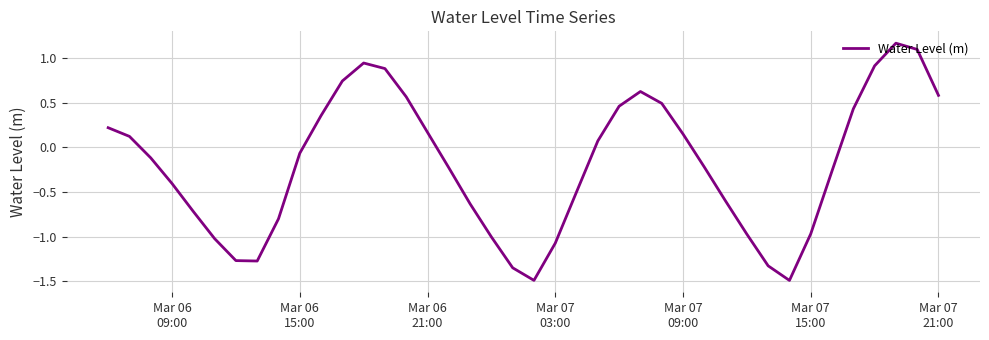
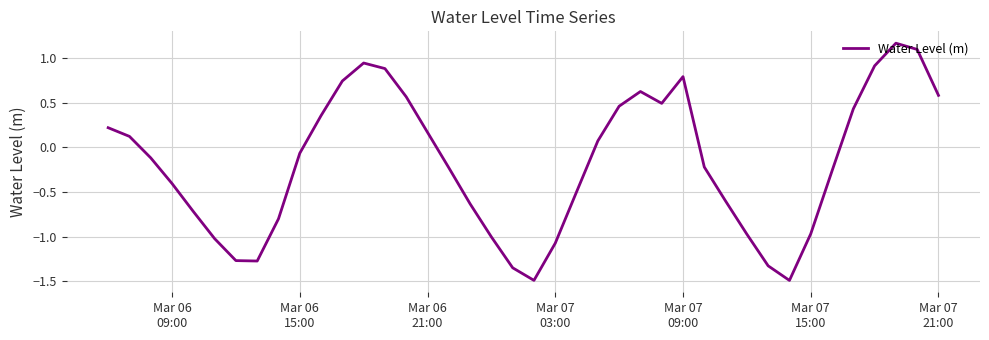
Mar 07 09:00: 0.2 -> 0.8
